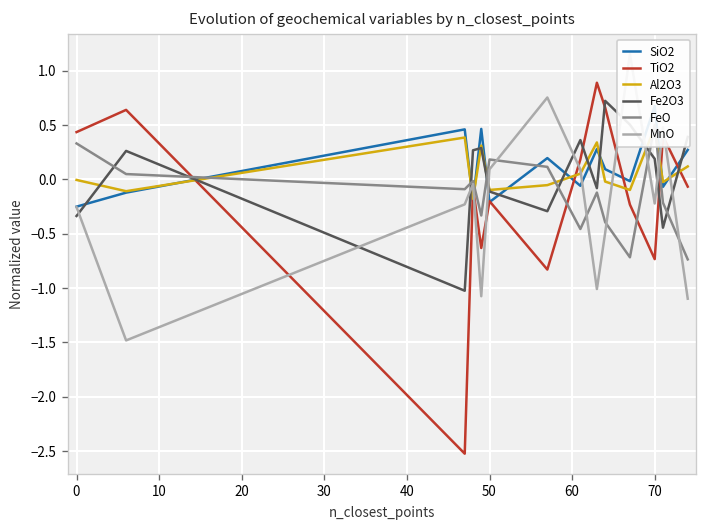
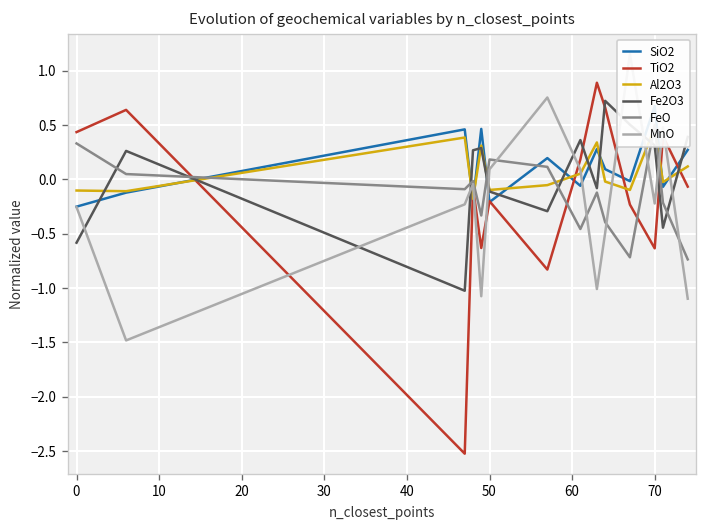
Al2O3, 0: 0.0 -> -0.1
Fe2O3, 0: -0.3 -> -0.6
TiO2, 70: -0.7 -> -0.6
Fe2O3, 70: 0.2 -> 0.3
